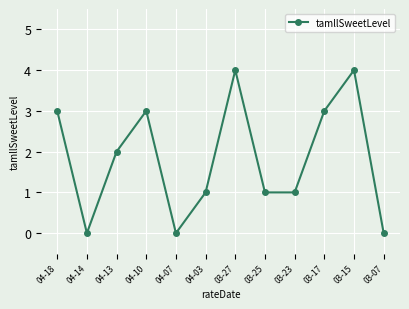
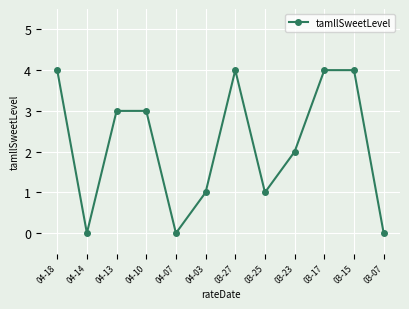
04-18: 3 -> 4
04-13: 2 -> 3
03-23: 1 -> 2
03-17: 3 -> 4
